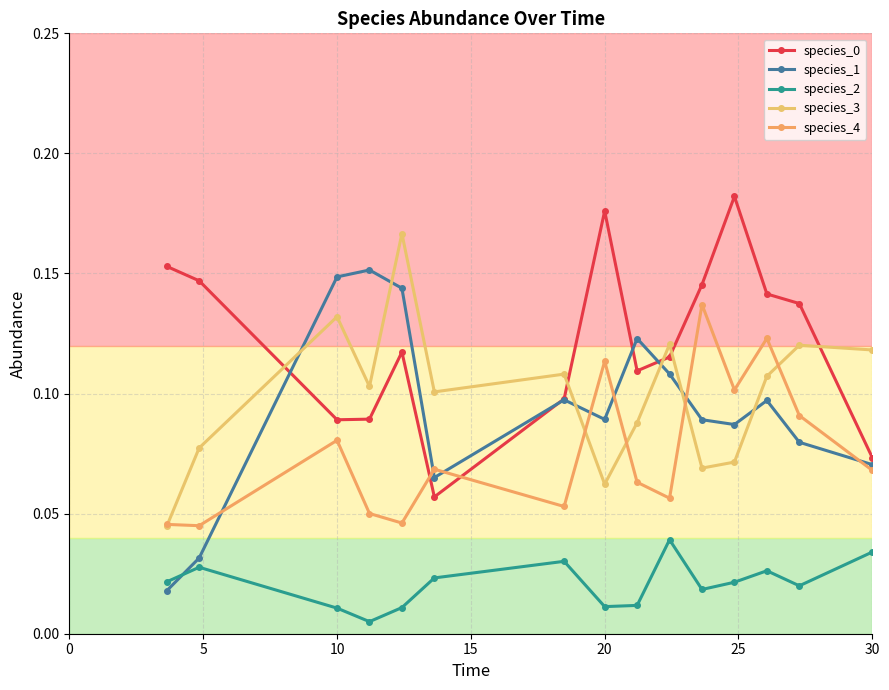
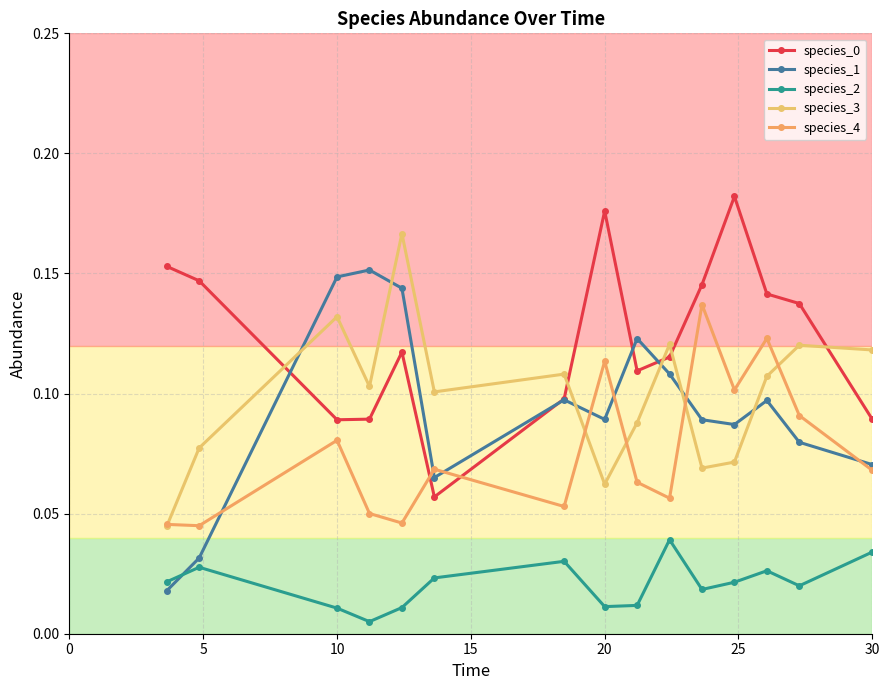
species_0, 30: 0.073 -> 0.089
